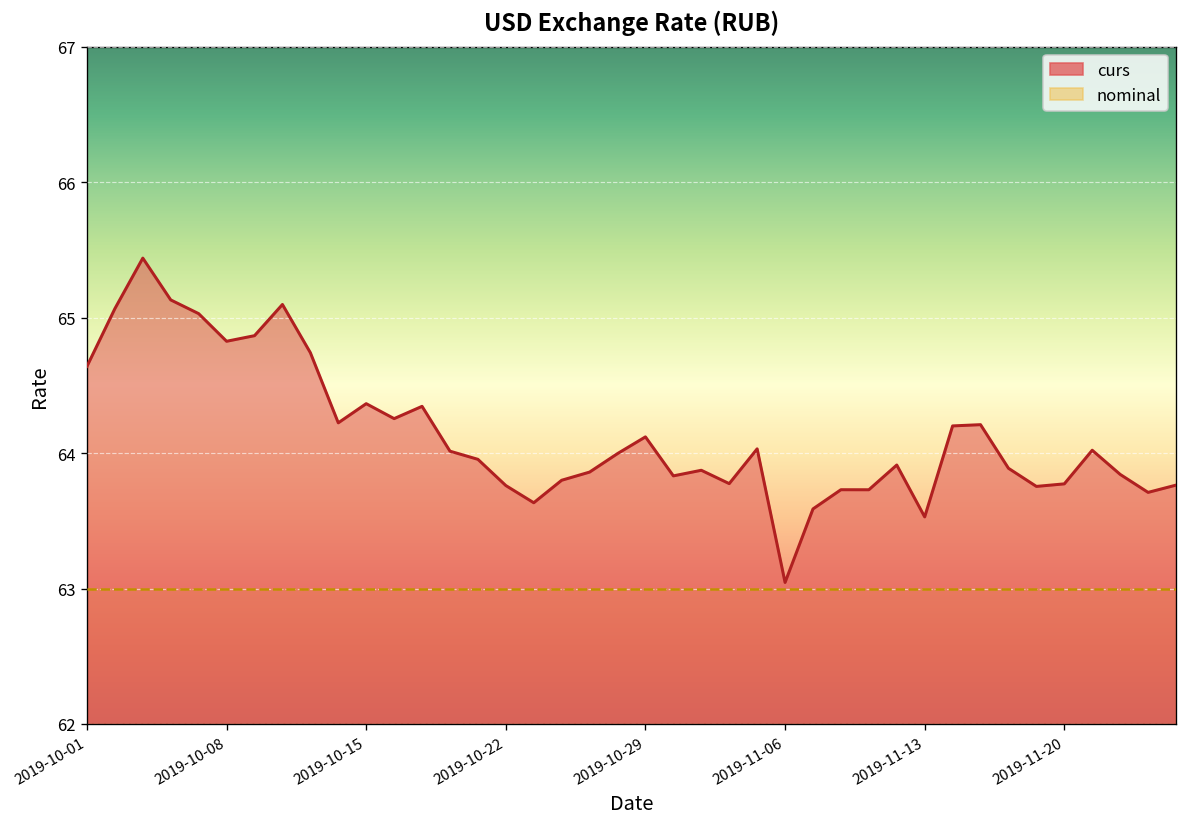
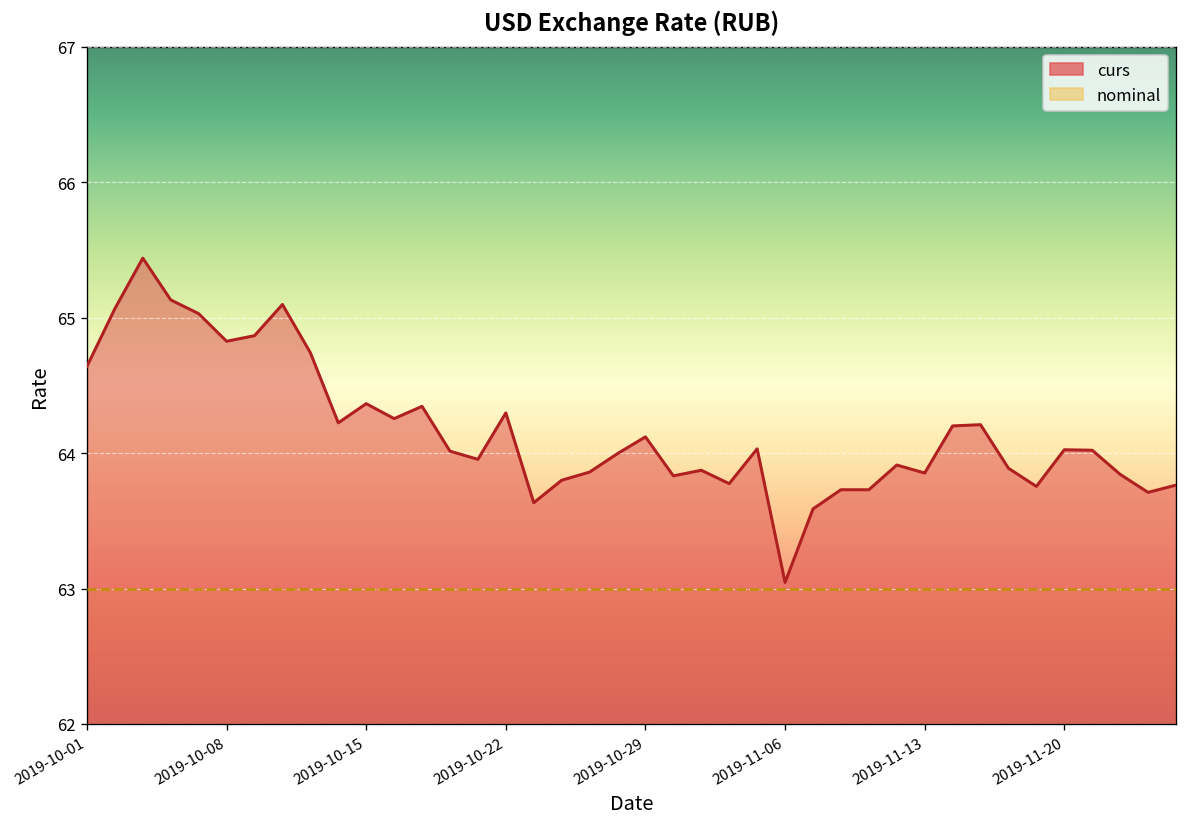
curs, 2019-10-22: 63.76 -> 64.30
curs, 2019-11-13: 63.53 -> 63.85
curs, 2019-11-20: 63.77 -> 64.03
